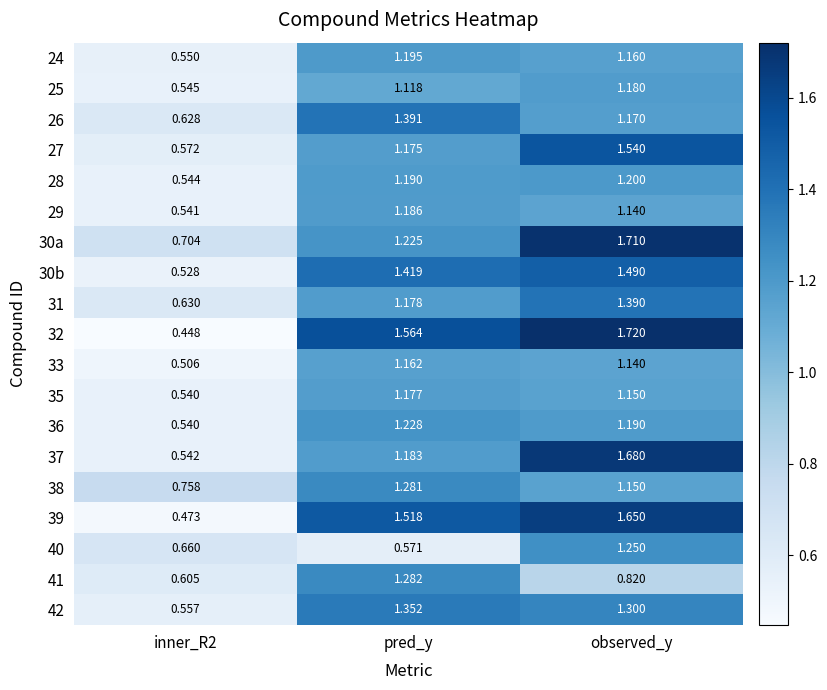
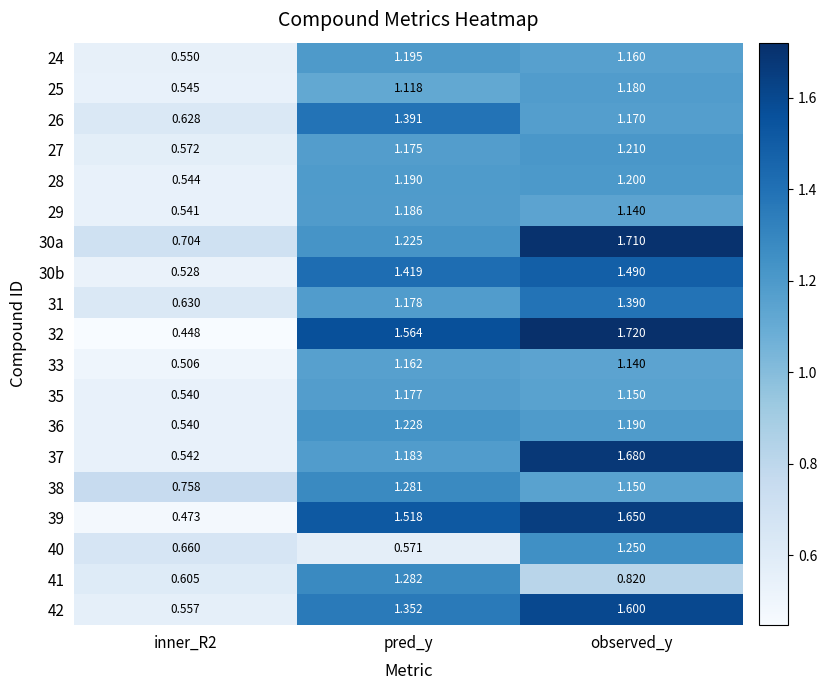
27, observed_y: 1.540 -> 1.210
42, observed_y: 1.300 -> 1.600
